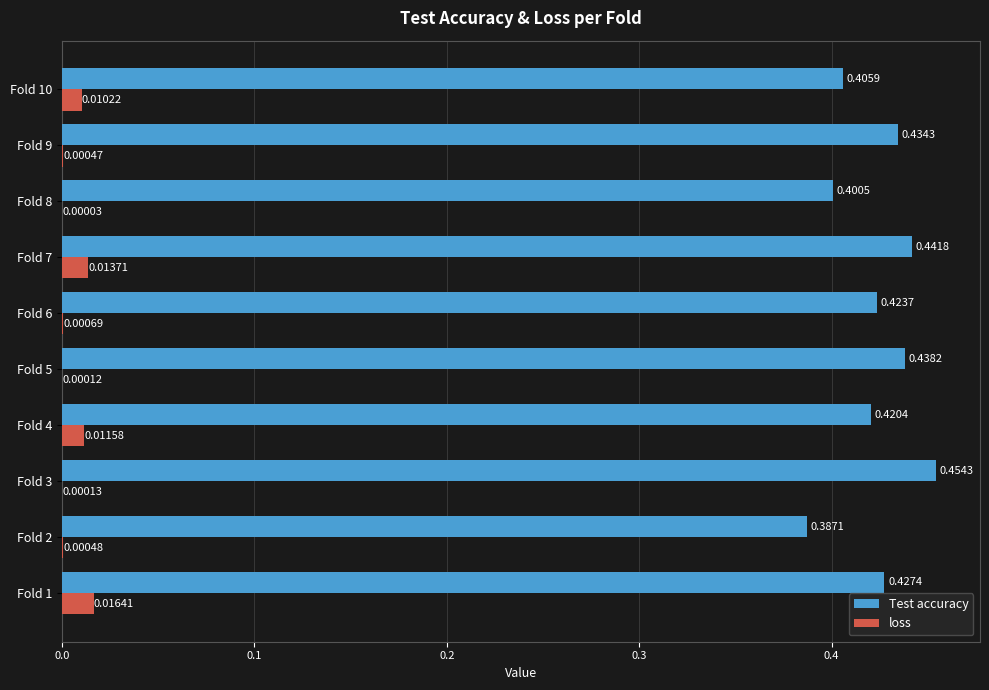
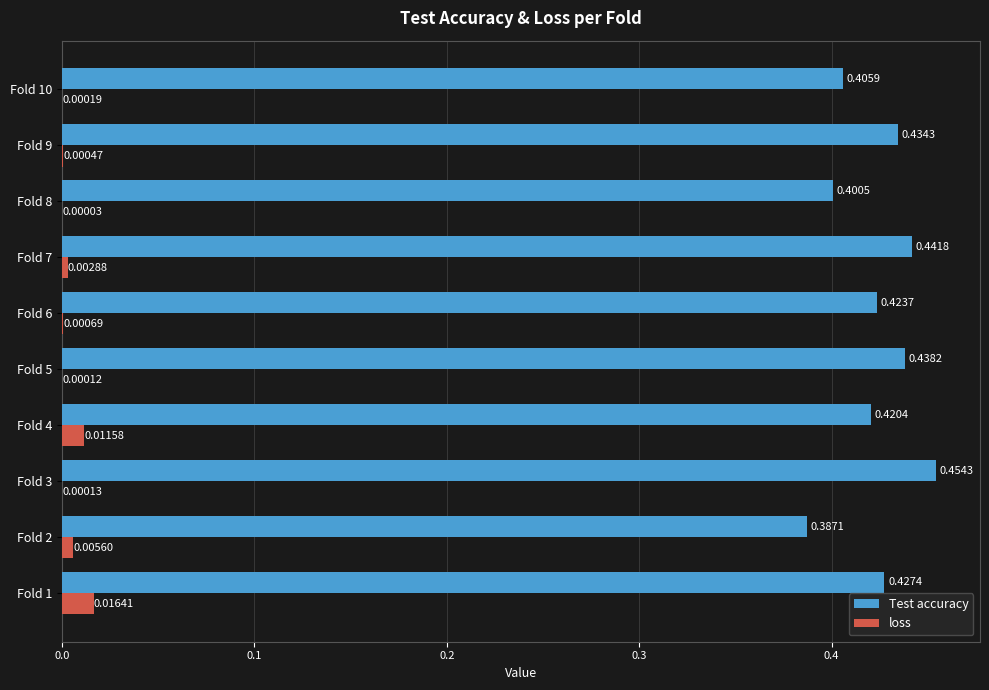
loss, Fold 10: 0.01022 -> 0.00019
loss, Fold 7: 0.01371 -> 0.00288
loss, Fold 2: 0.00048 -> 0.00560
